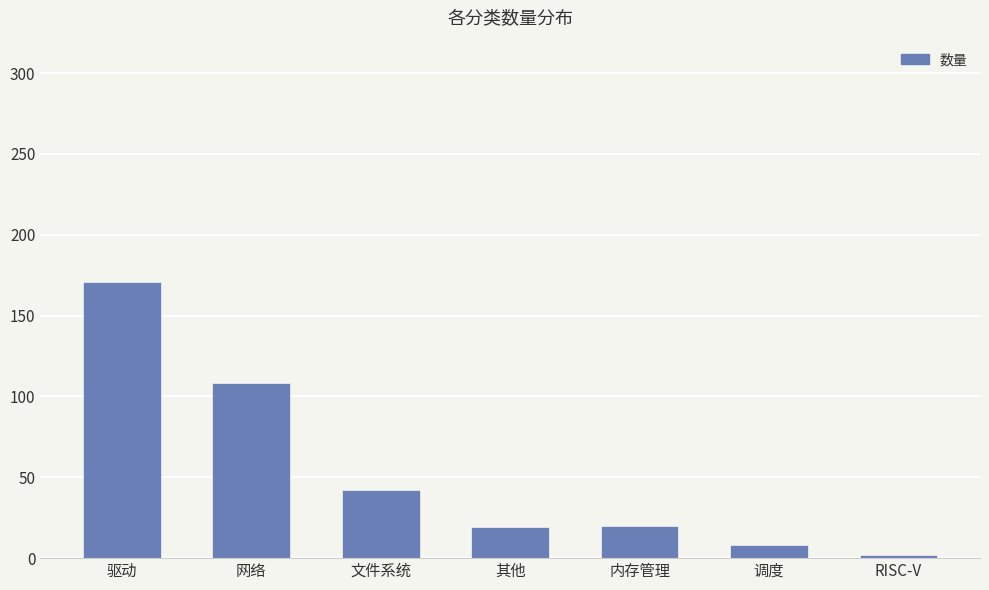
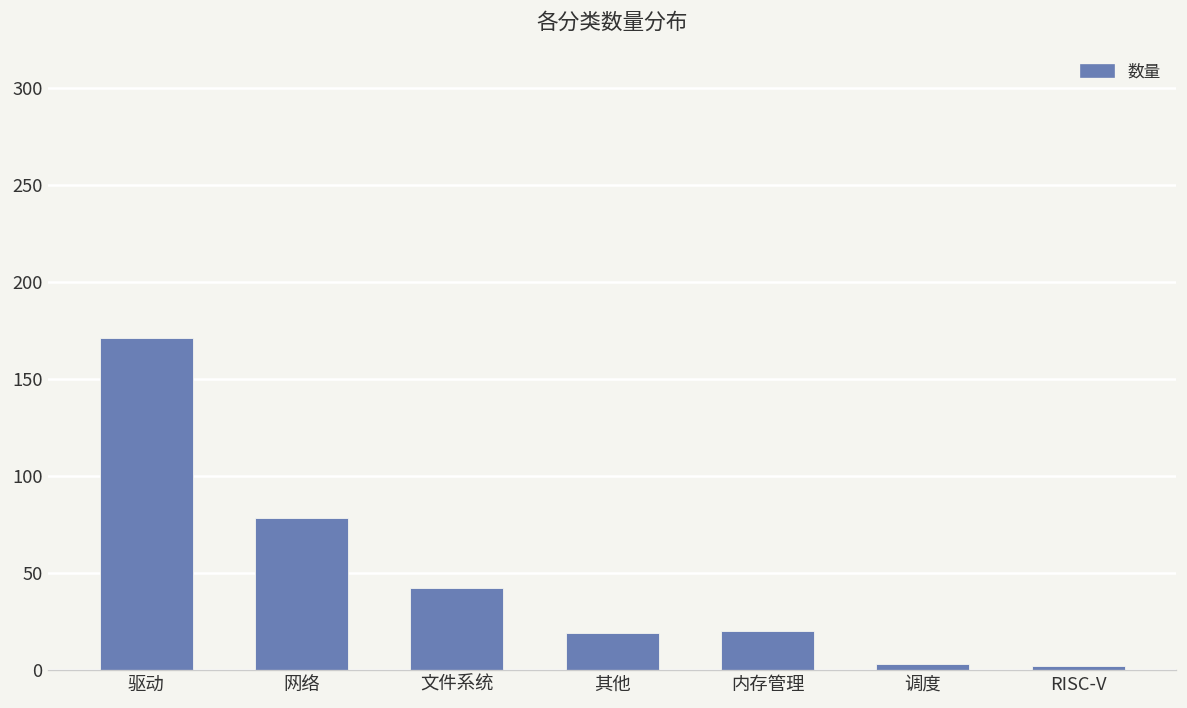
网络: 108 -> 78
调度: 8 -> 3
